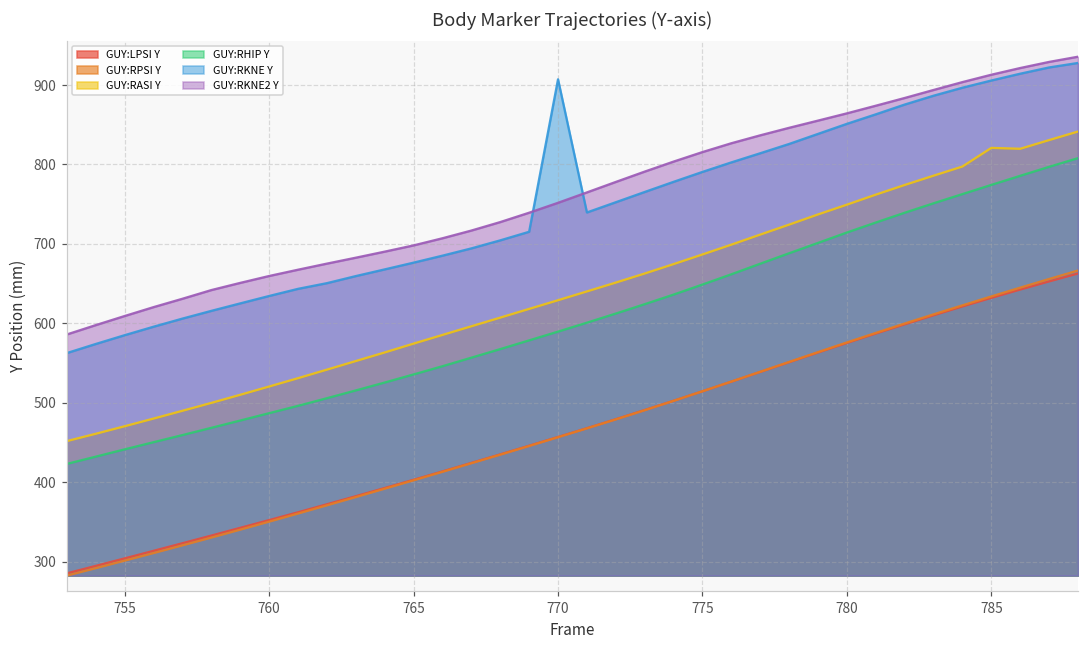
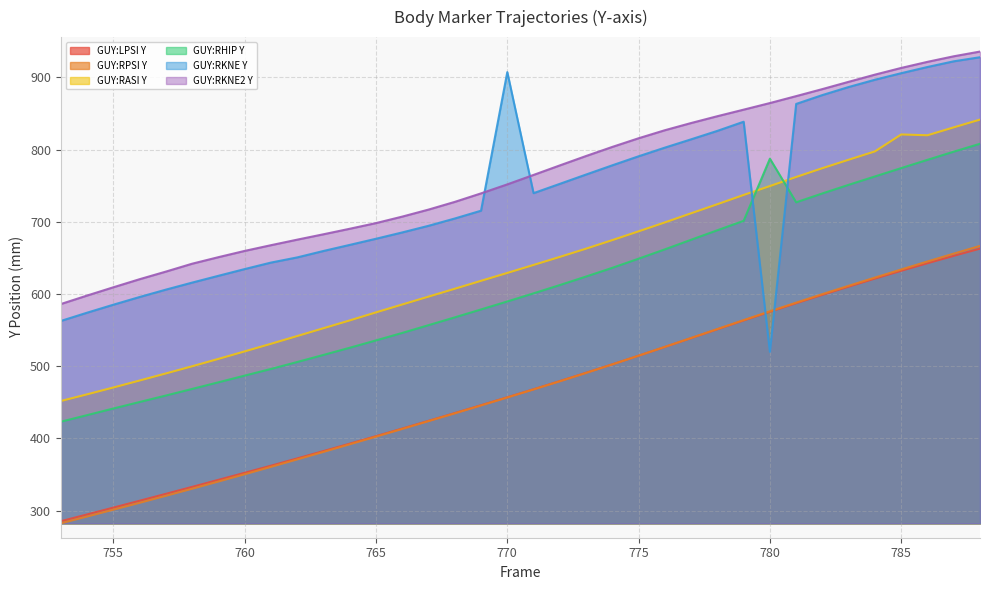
GUY:RHIP Y, 780: 710 -> 790
GUY:RKNE Y, 780: 850 -> 520
